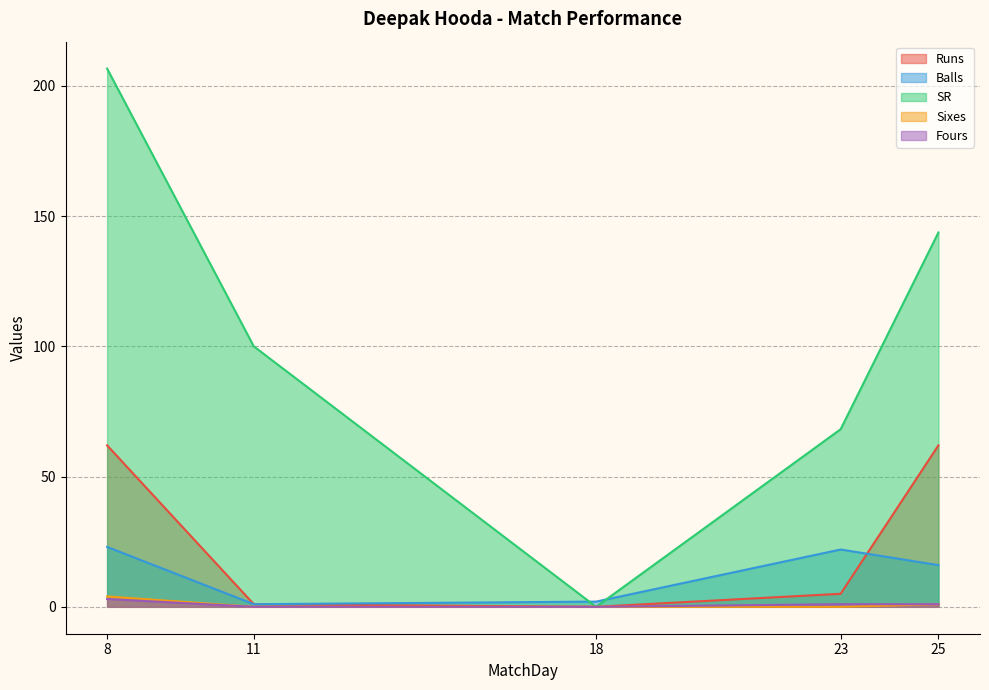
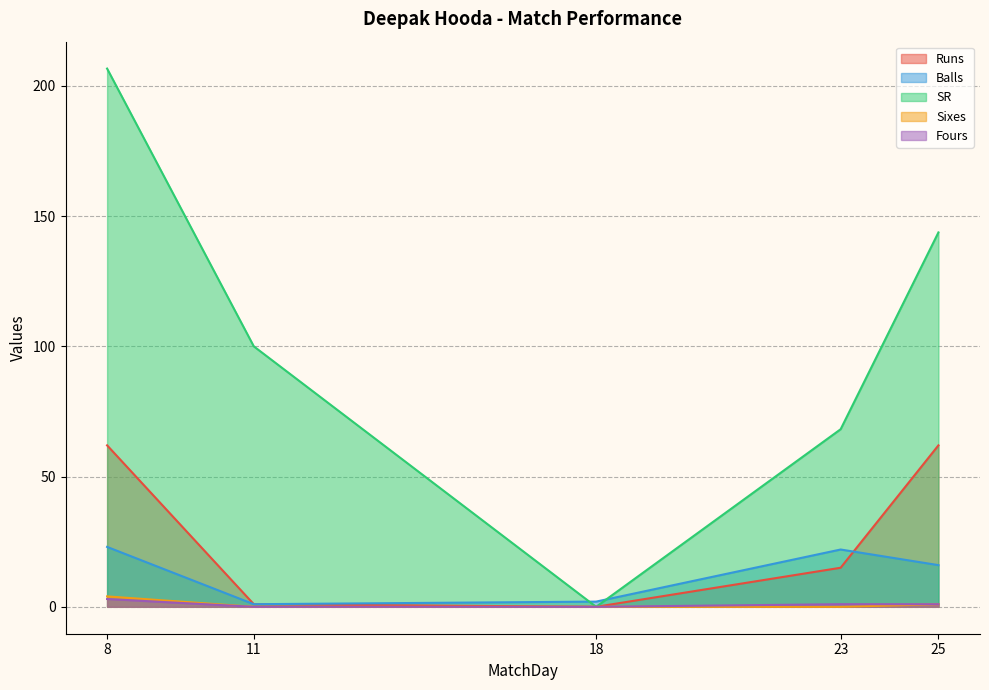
Runs, 23: 5 -> 15
